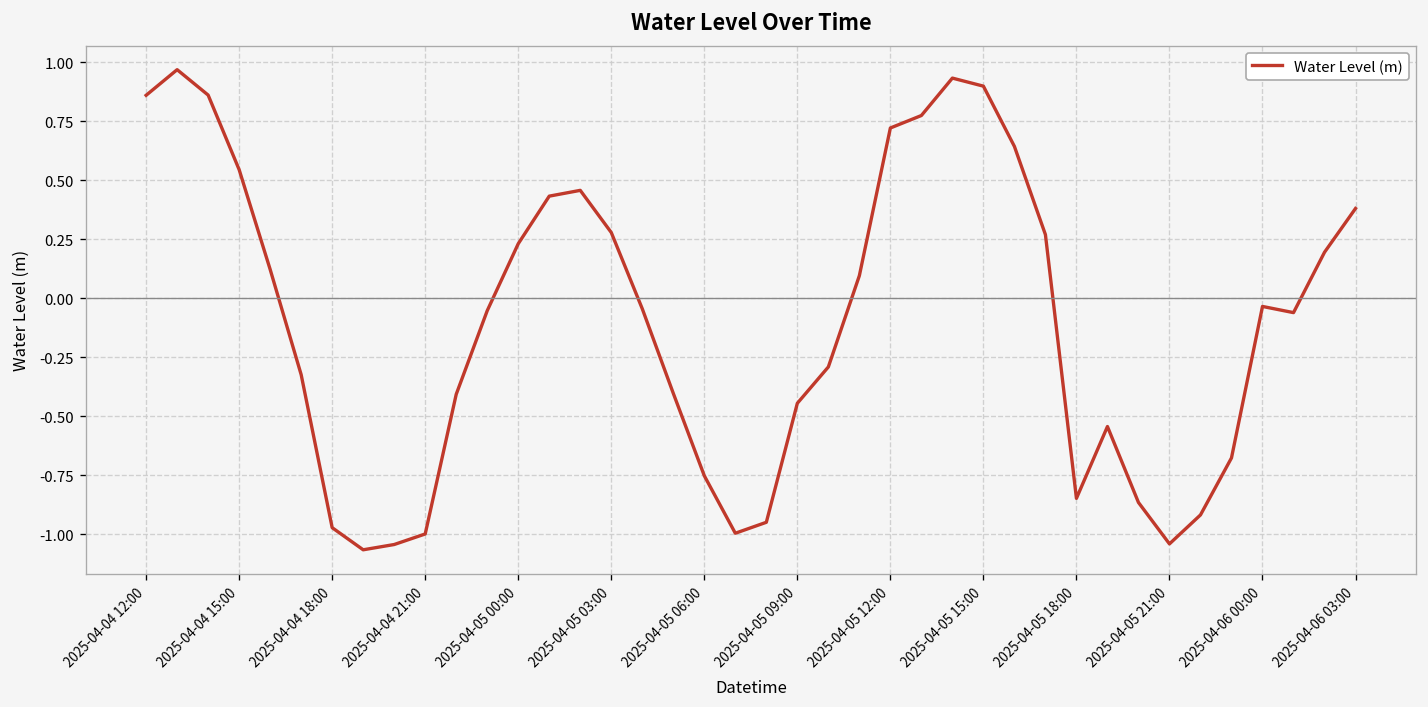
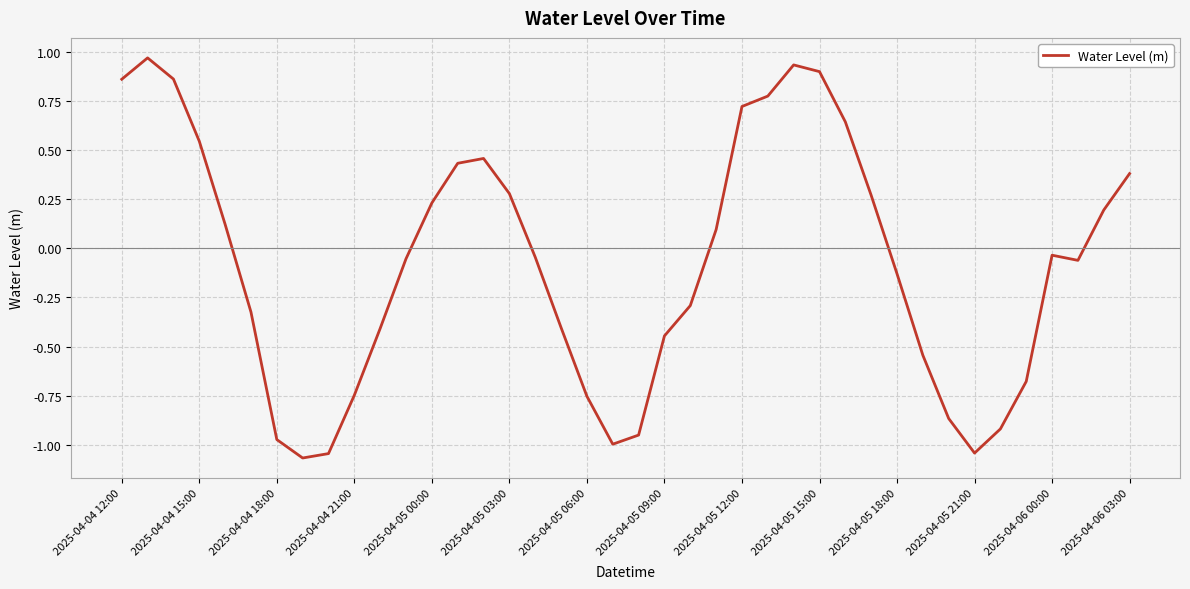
2025-04-04 21:00: -1.00 -> -0.75
2025-04-05 18:00: -0.85 -> -0.13
